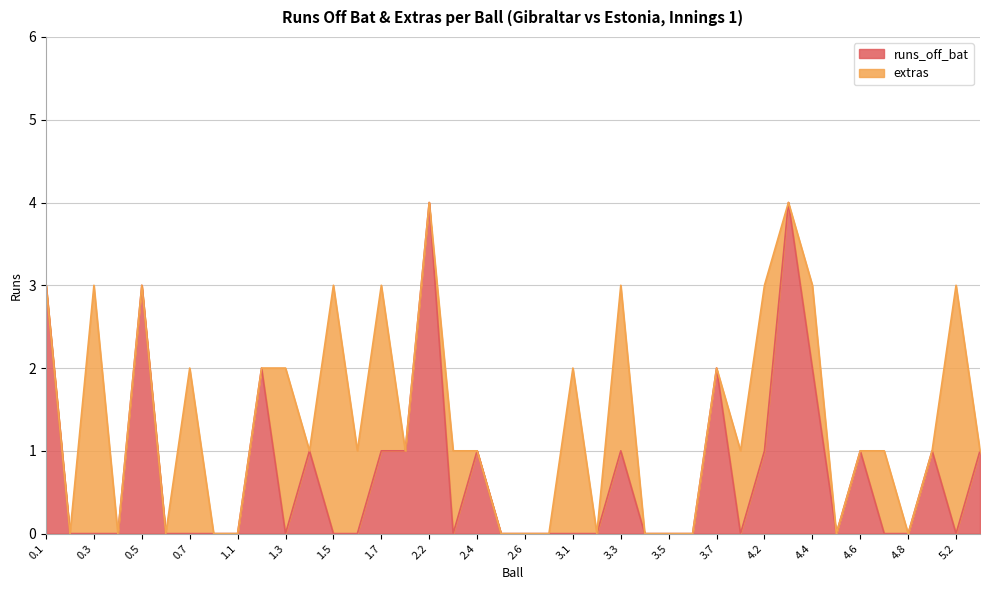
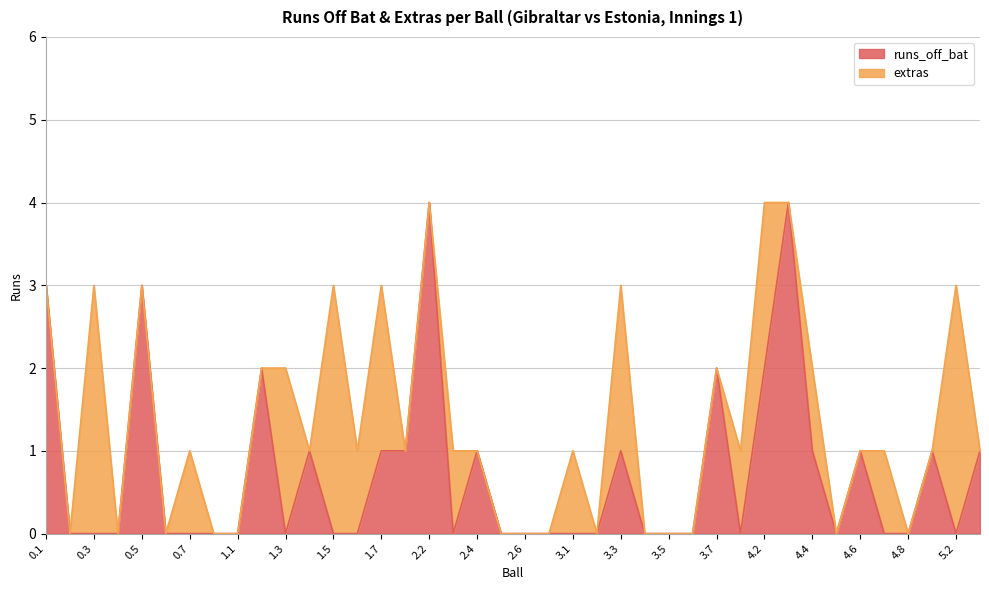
extras, 0.7: 2 -> 1
extras, 3.1: 2 -> 1
runs_off_bat, 4.2: 1 -> 2
runs_off_bat, 4.4: 2 -> 1
